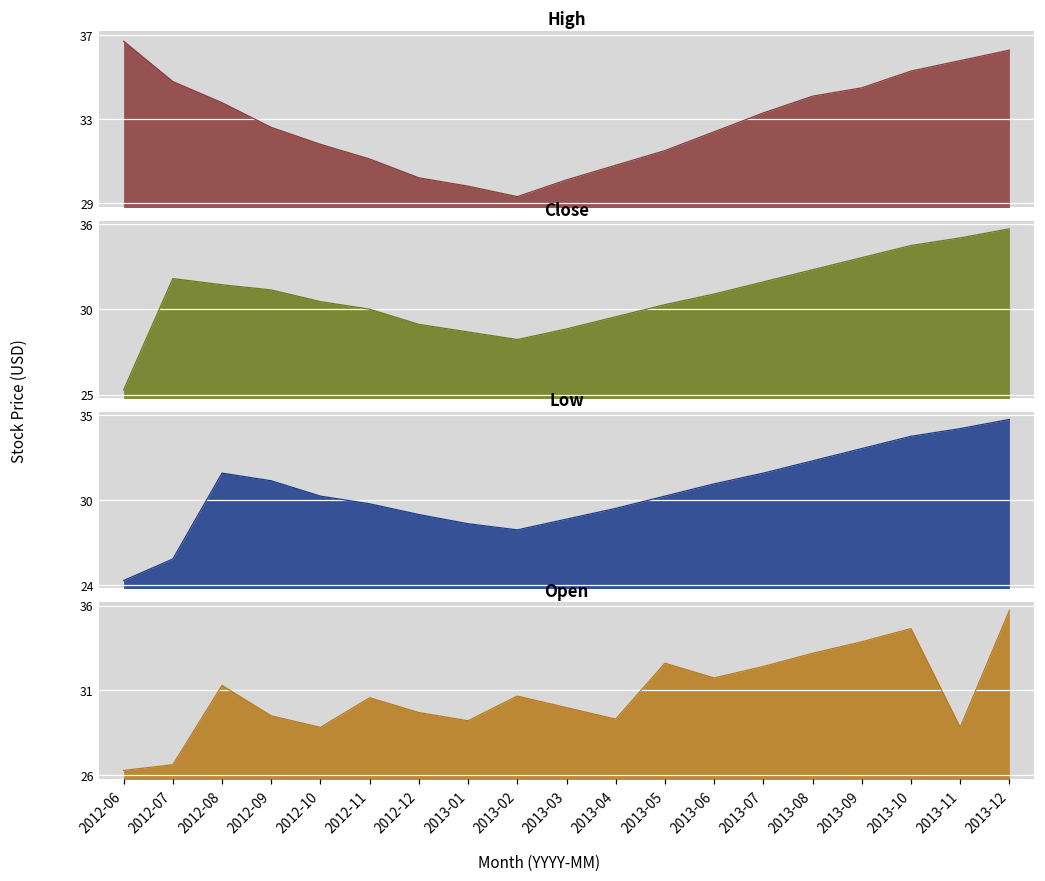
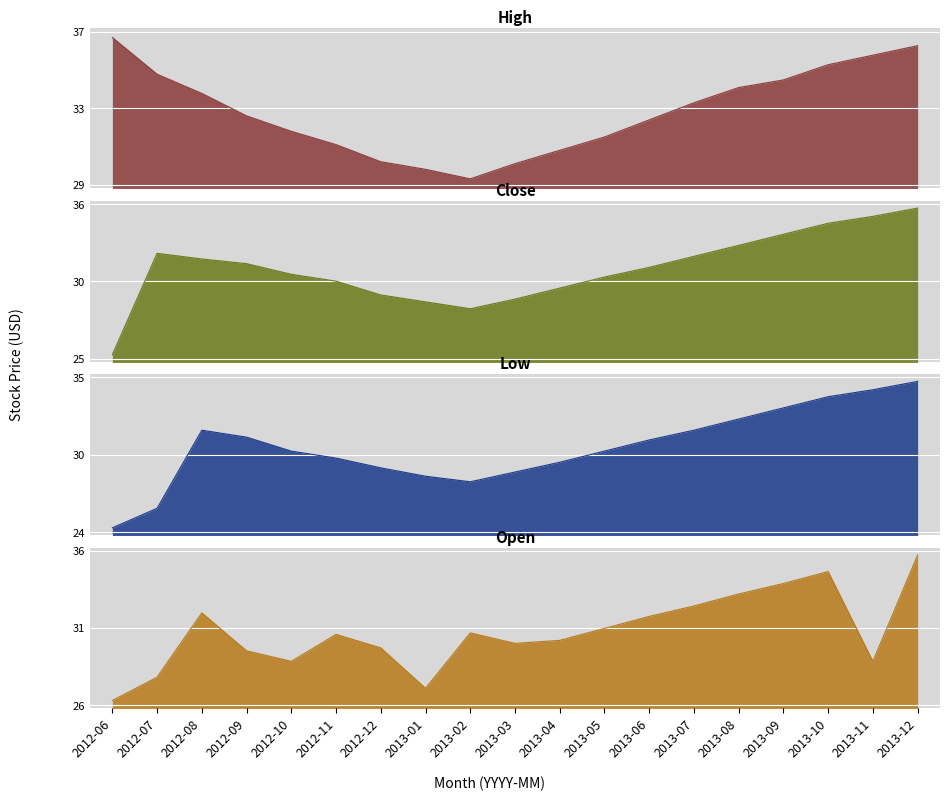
Open, 2012-07: 26.5 -> 27.7
Open, 2012-08: 31.4 -> 32.0
Open, 2013-01: 29.2 -> 27.0
Open, 2013-04: 29.3 -> 30.2
Open, 2013-05: 32.7 -> 31.0
